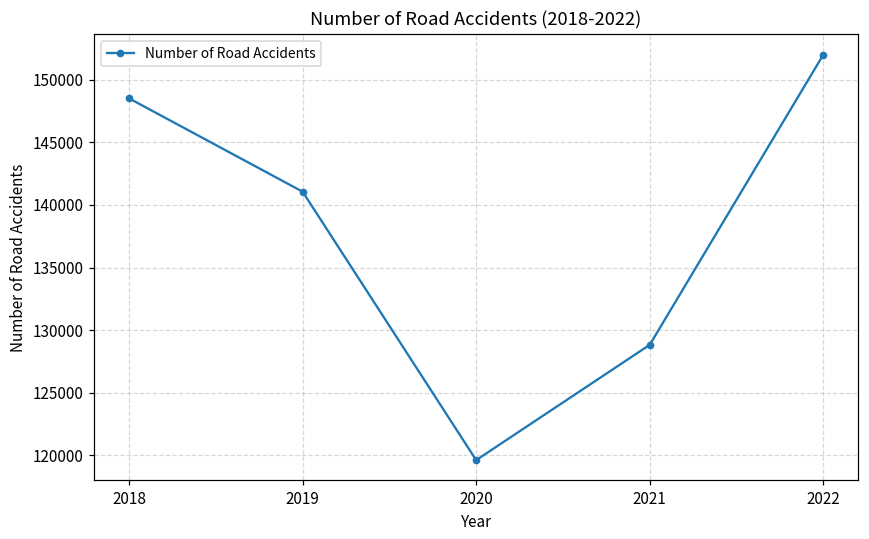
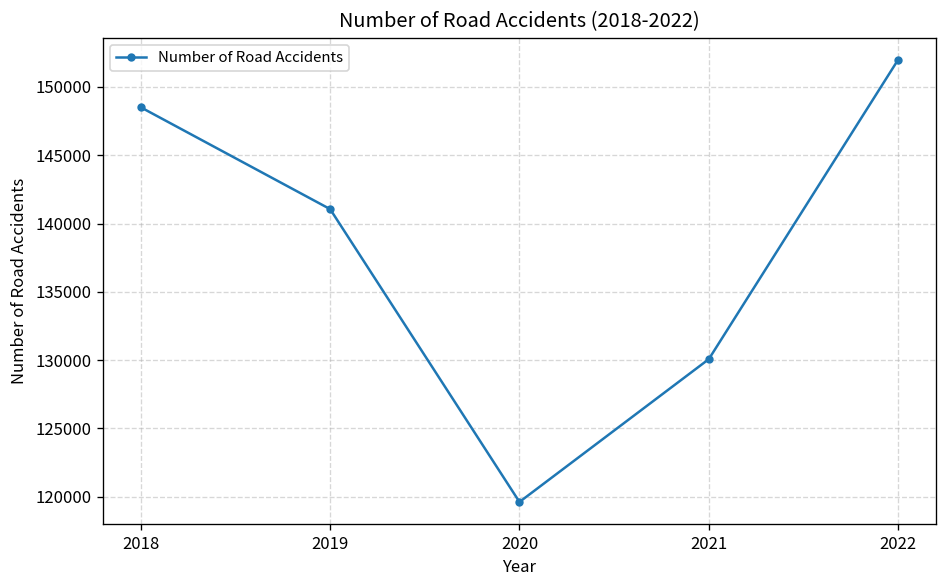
2021: 128800 -> 130100
